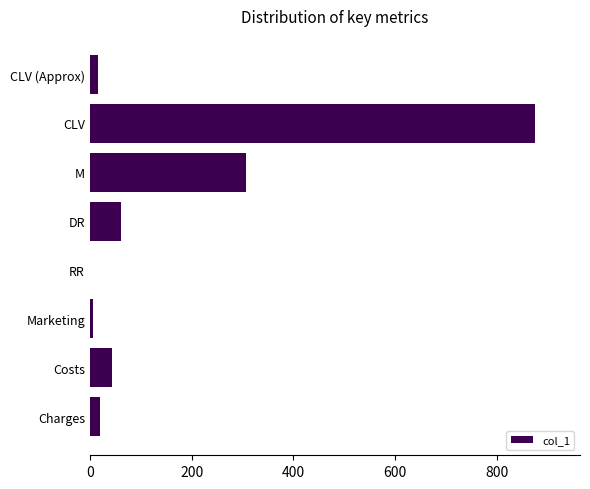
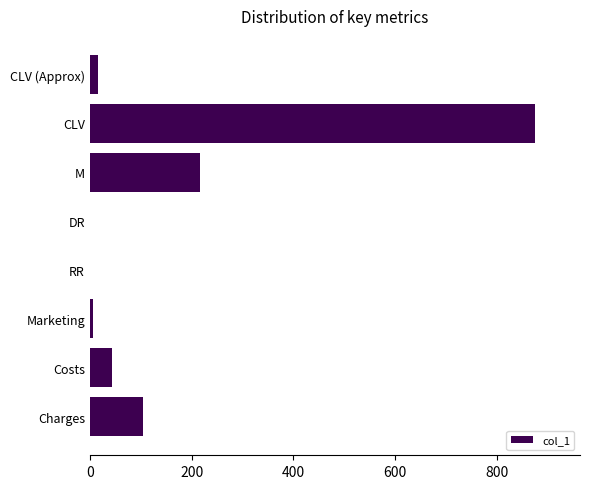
M: 310 -> 220
DR: 60 -> 0
Charges: 20 -> 100
